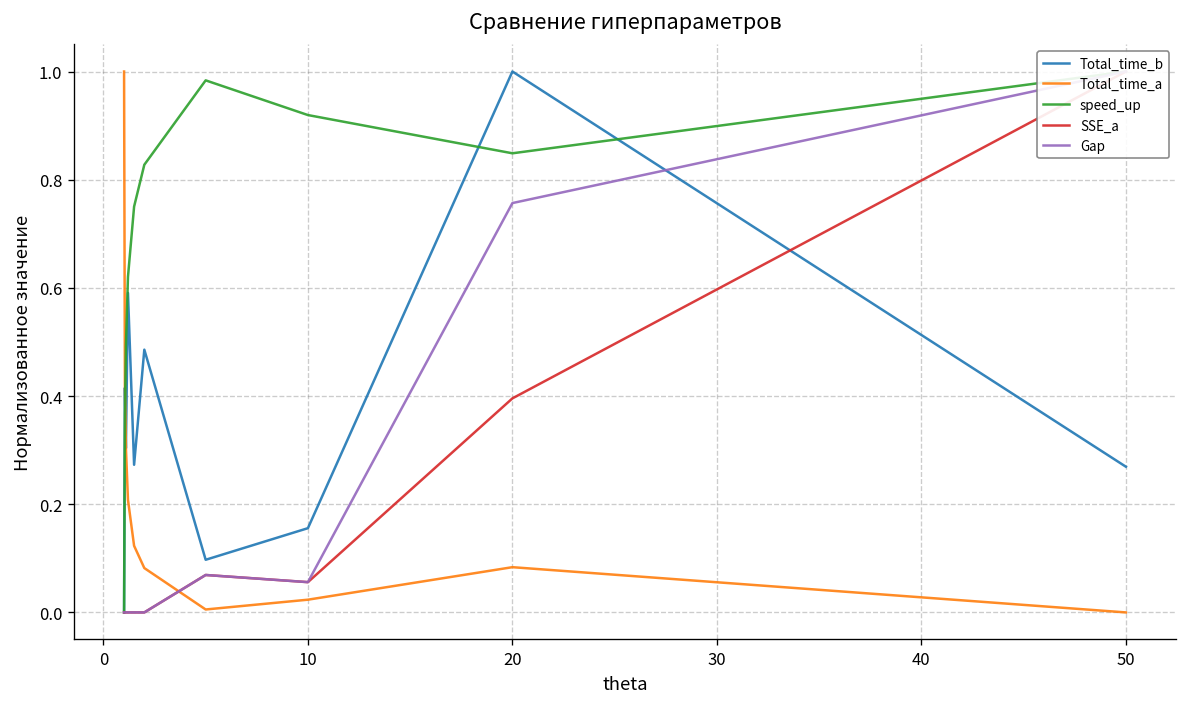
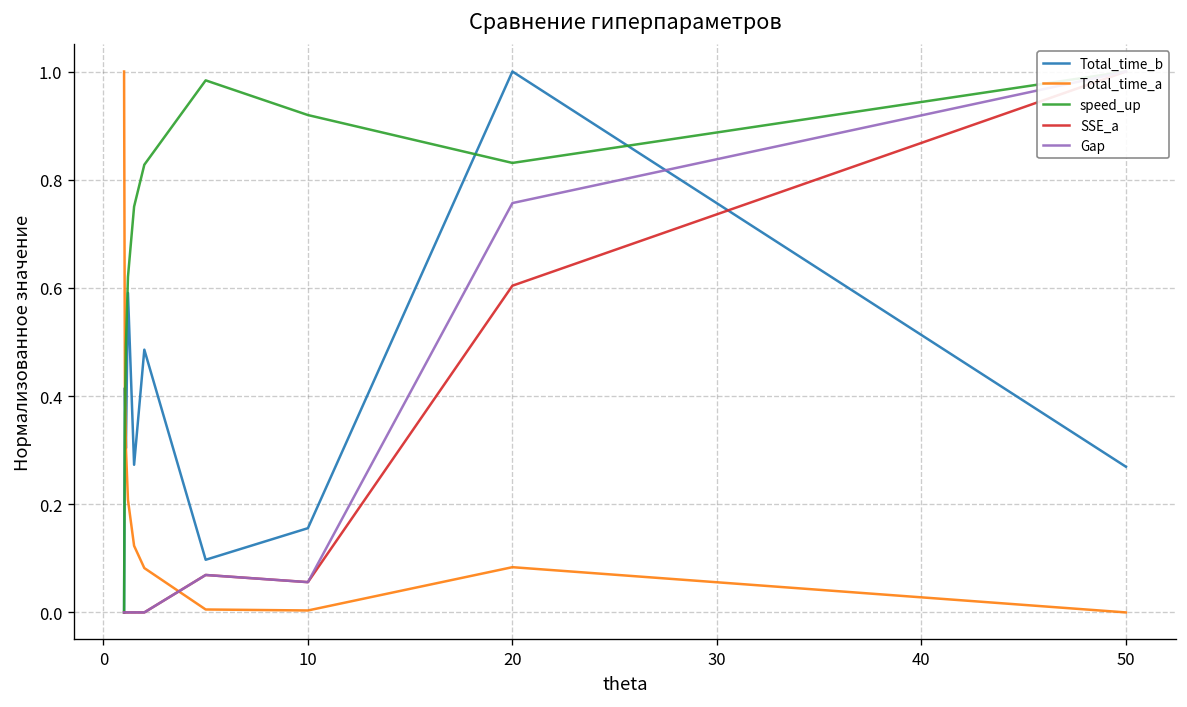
Total_time_a, 10: 0.02 -> 0.00
speed_up, 20: 0.85 -> 0.83
SSE_a, 20: 0.40 -> 0.60
